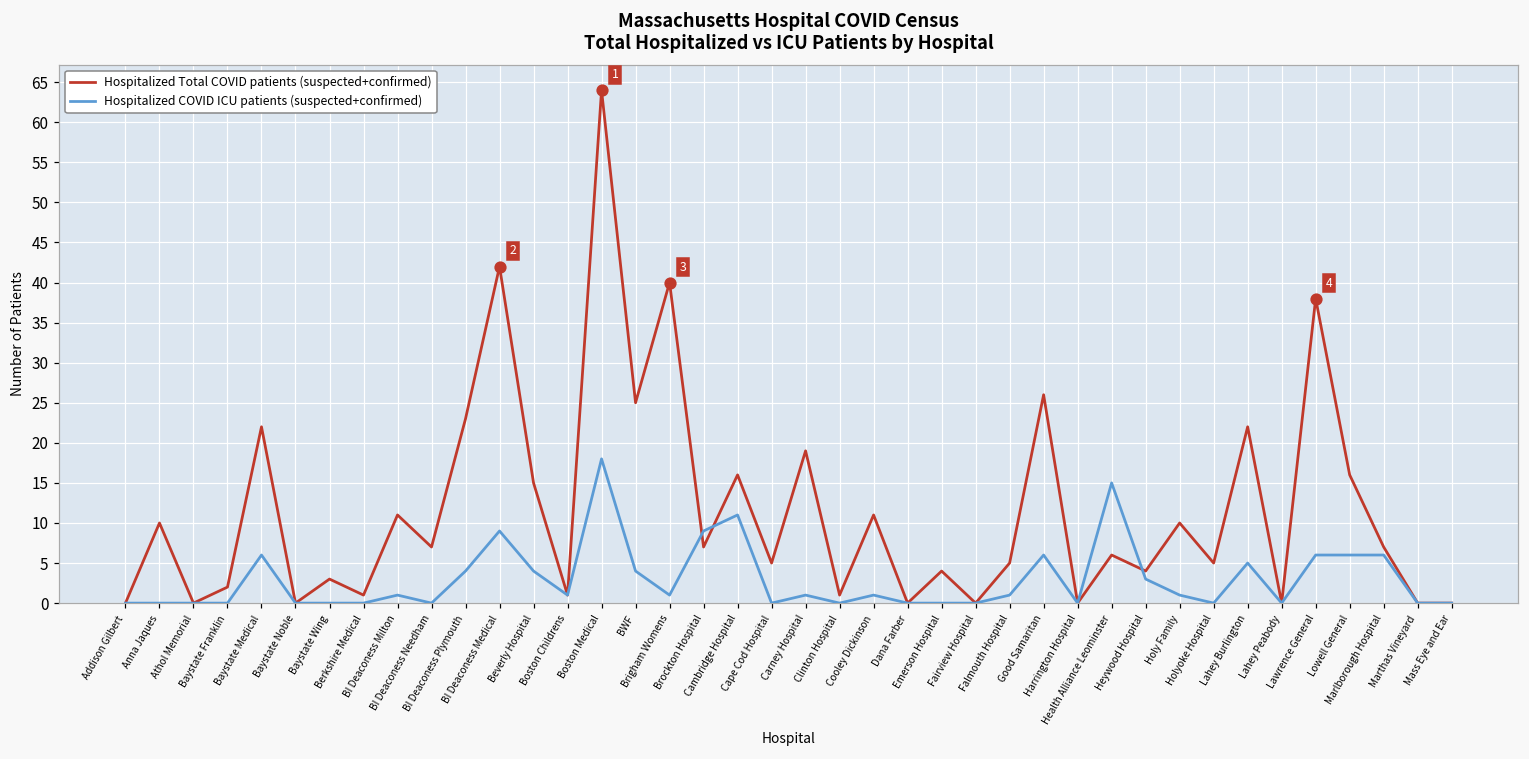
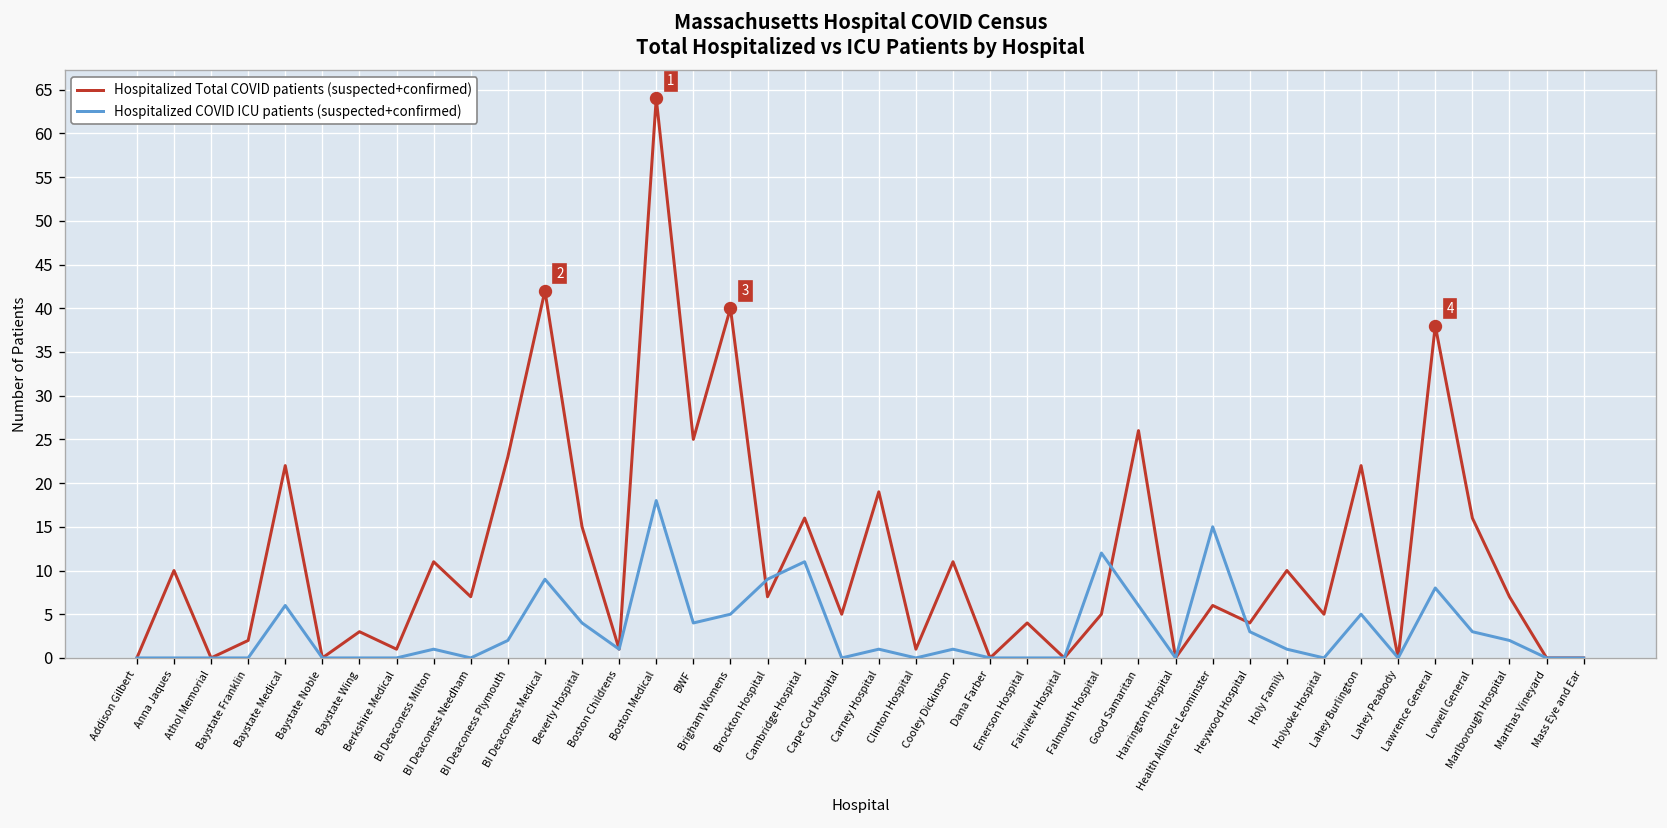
Hospitalized COVID ICU patients (suspected+confirmed), BI Deaconess Plymouth: 4 -> 2
Hospitalized COVID ICU patients (suspected+confirmed), Brigham Womens: 1 -> 5
Hospitalized COVID ICU patients (suspected+confirmed), Falmouth Hospital: 1 -> 12
Hospitalized COVID ICU patients (suspected+confirmed), Lawrence General: 6 -> 8
Hospitalized COVID ICU patients (suspected+confirmed), Lowell General: 6 -> 3
Hospitalized COVID ICU patients (suspected+confirmed), Marlborough Hospital: 6 -> 2
